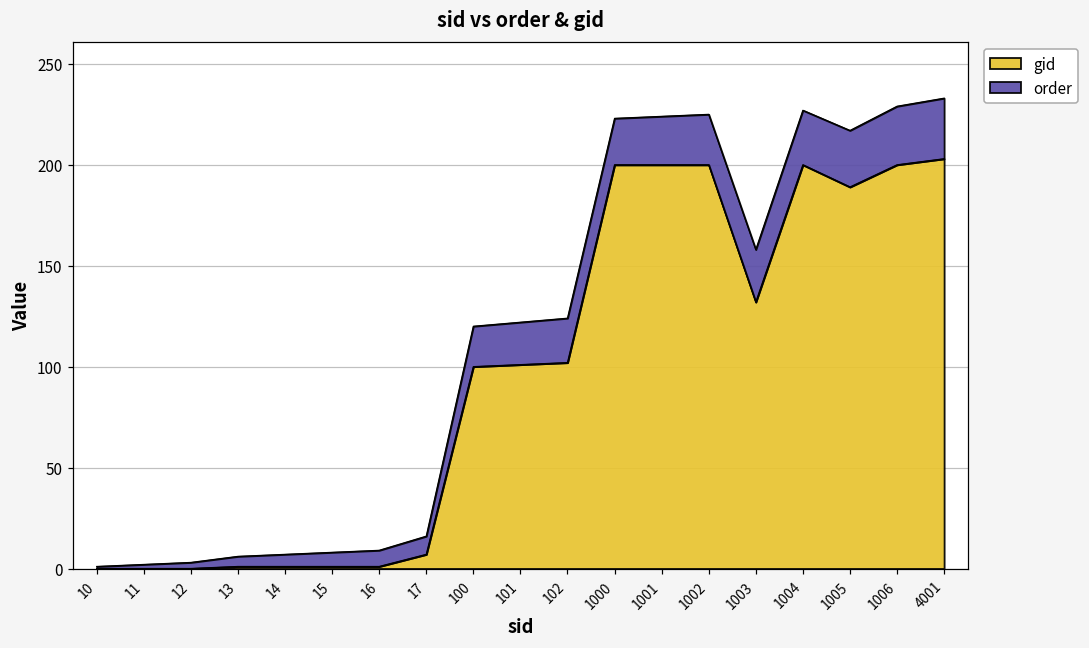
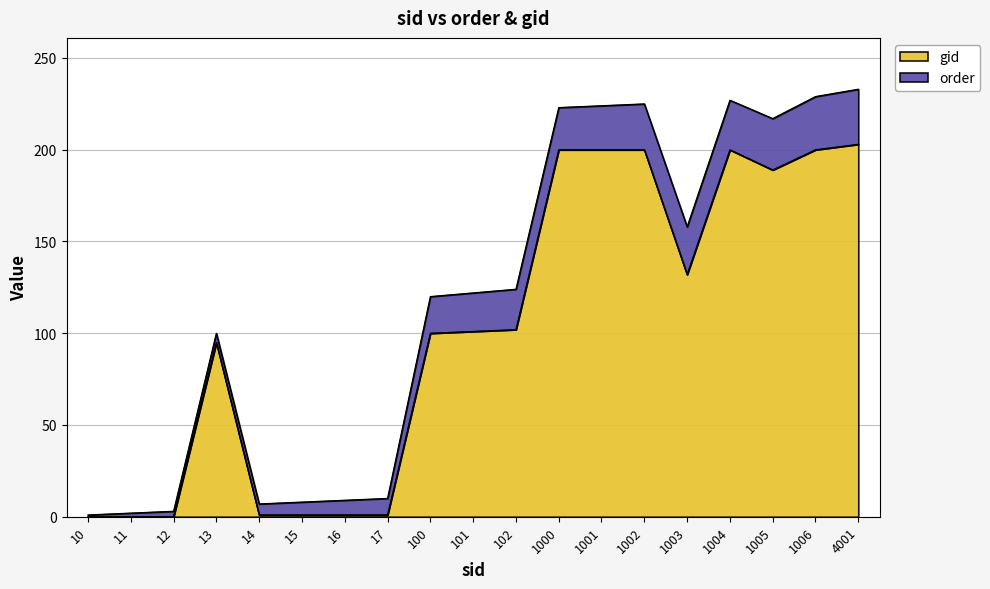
gid, 13: 1 -> 95
gid, 17: 7 -> 1
